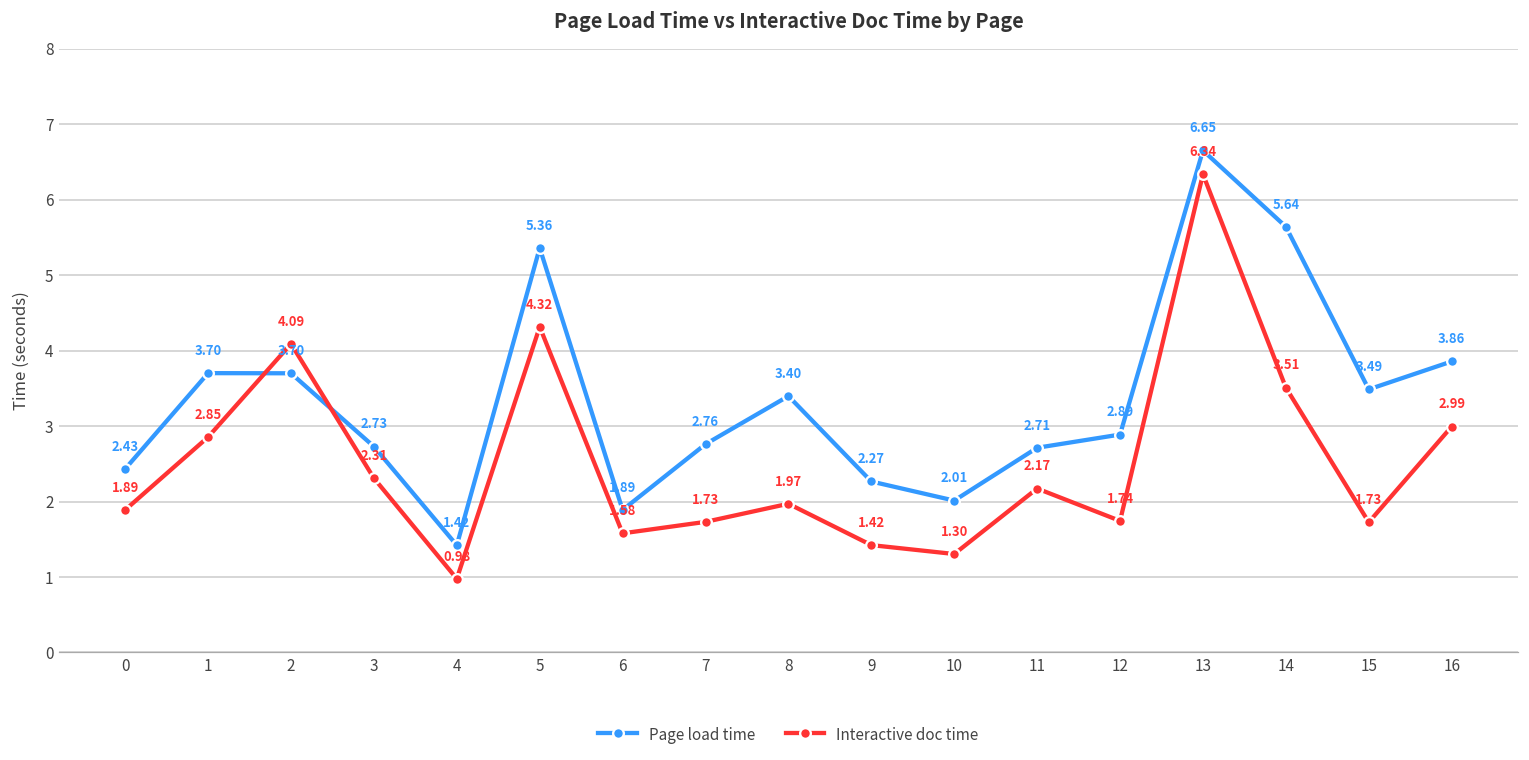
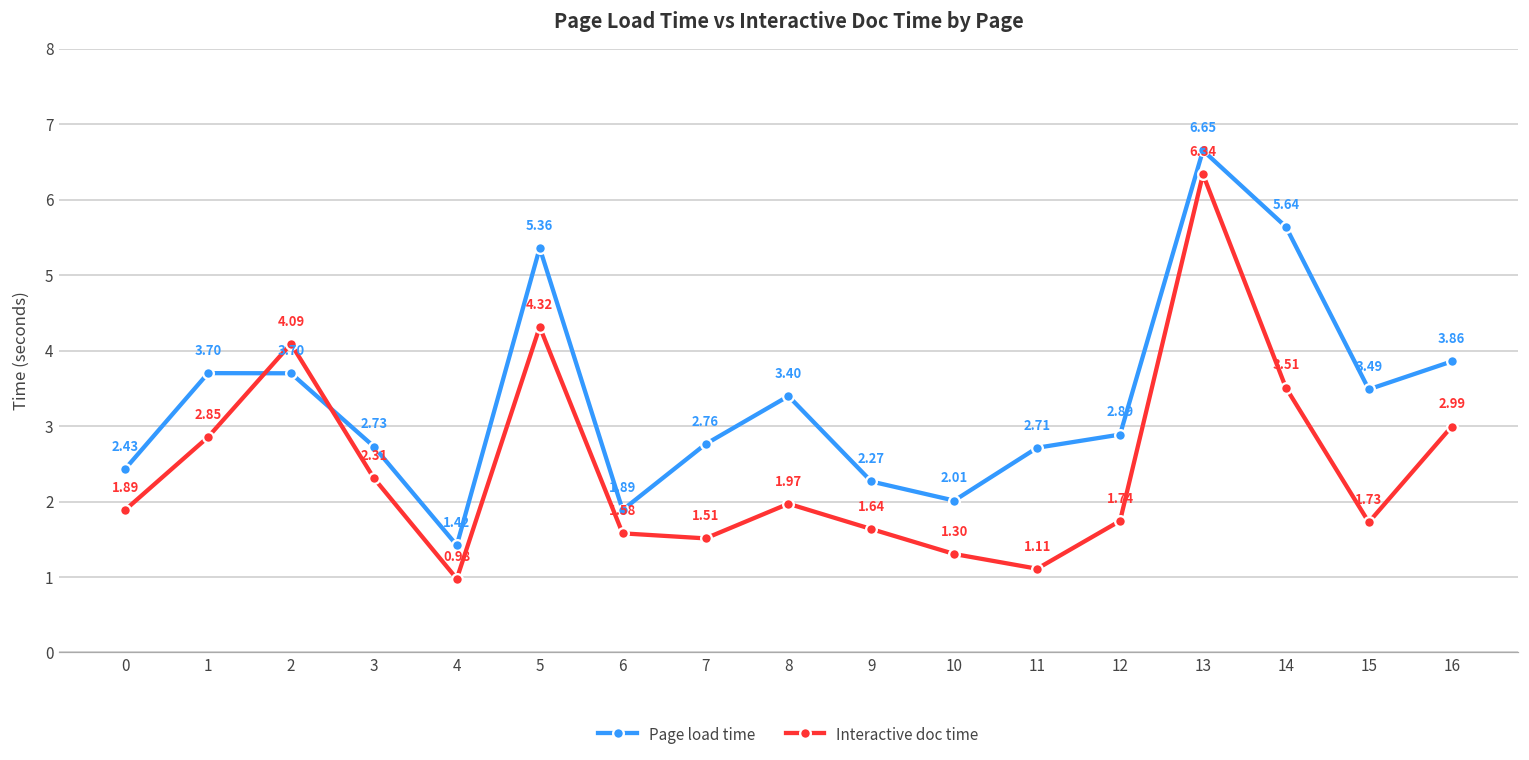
Interactive doc time, 7: 1.73 -> 1.51
Interactive doc time, 9: 1.42 -> 1.64
Interactive doc time, 11: 2.17 -> 1.11
